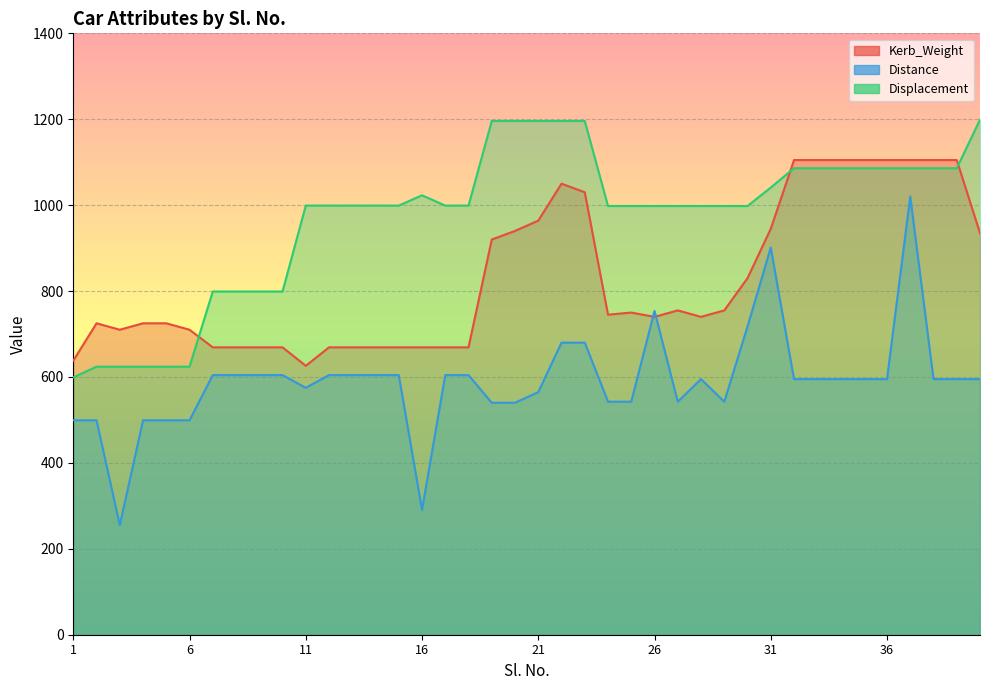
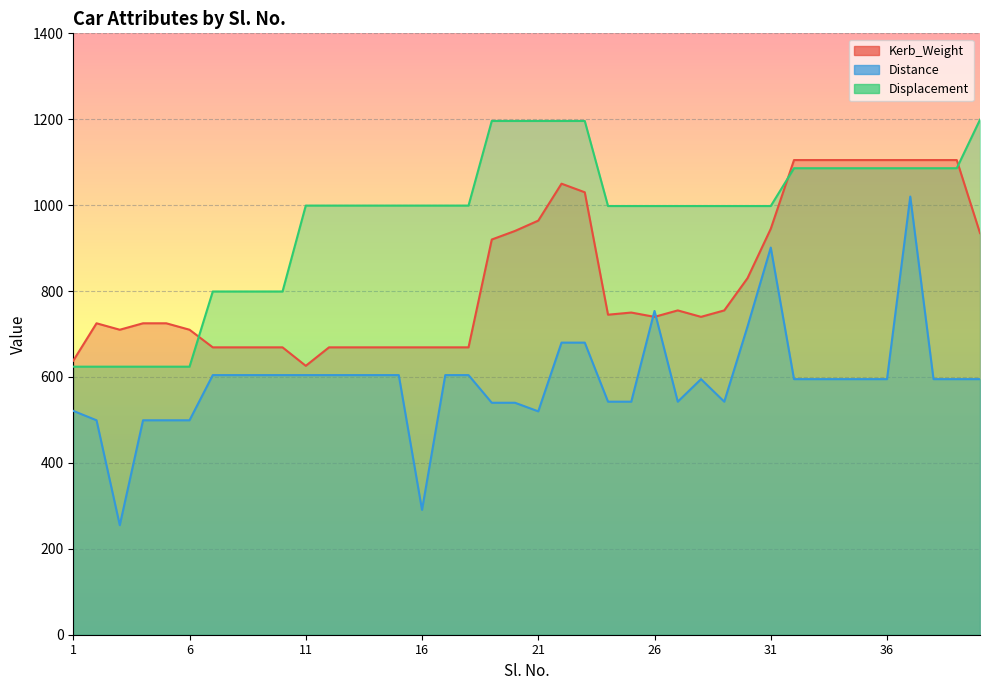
Distance, 1: 500 -> 520
Displacement, 1: 600 -> 620
Distance, 11: 570 -> 600
Displacement, 16: 1020 -> 1000
Distance, 21: 560 -> 520
Displacement, 31: 1040 -> 1000
